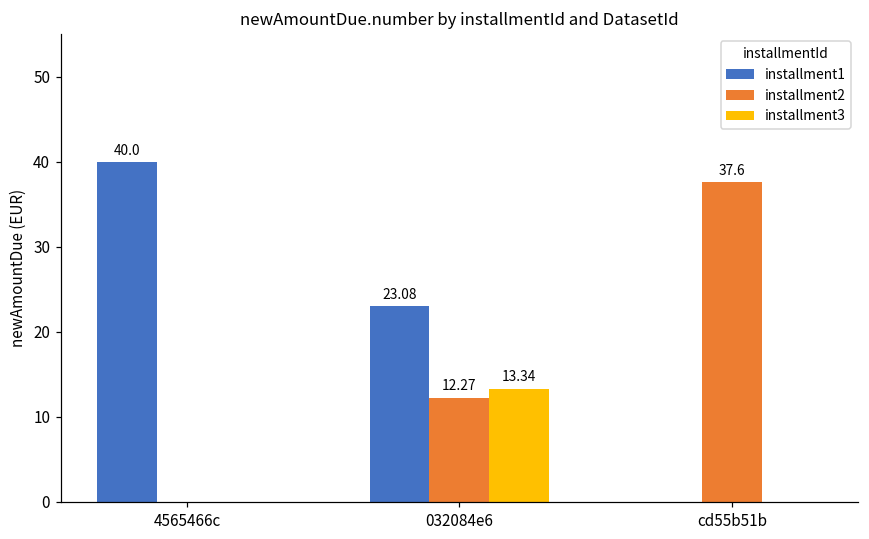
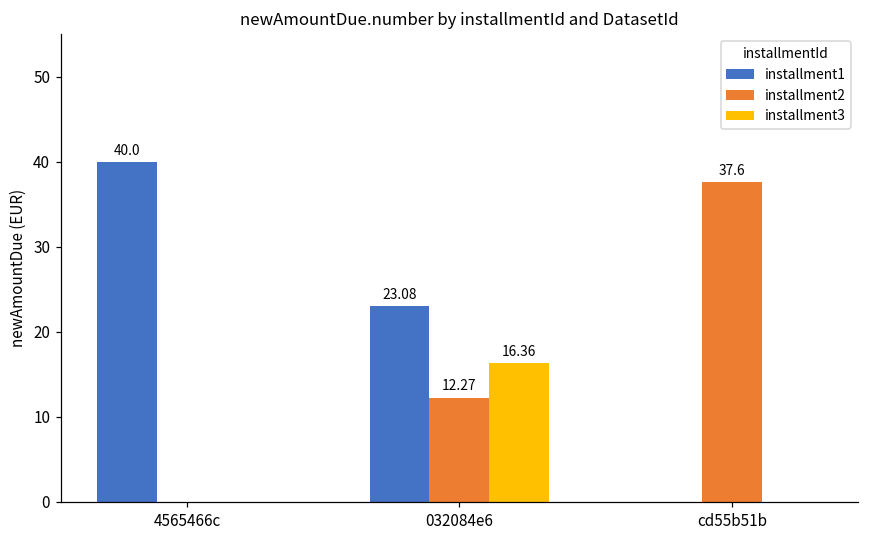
installment3, 032084e6: 13.34 -> 16.36
